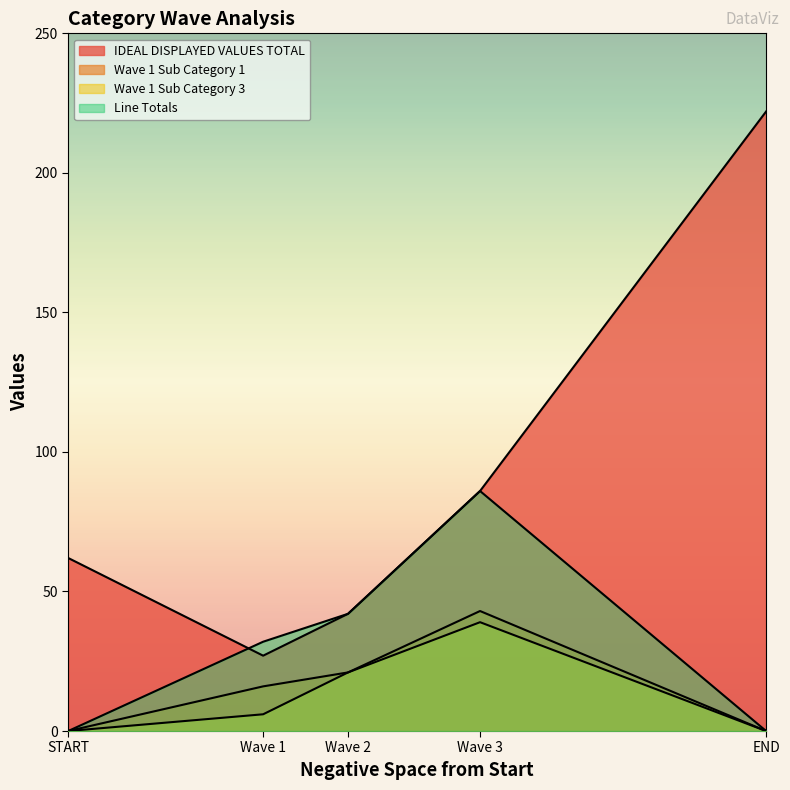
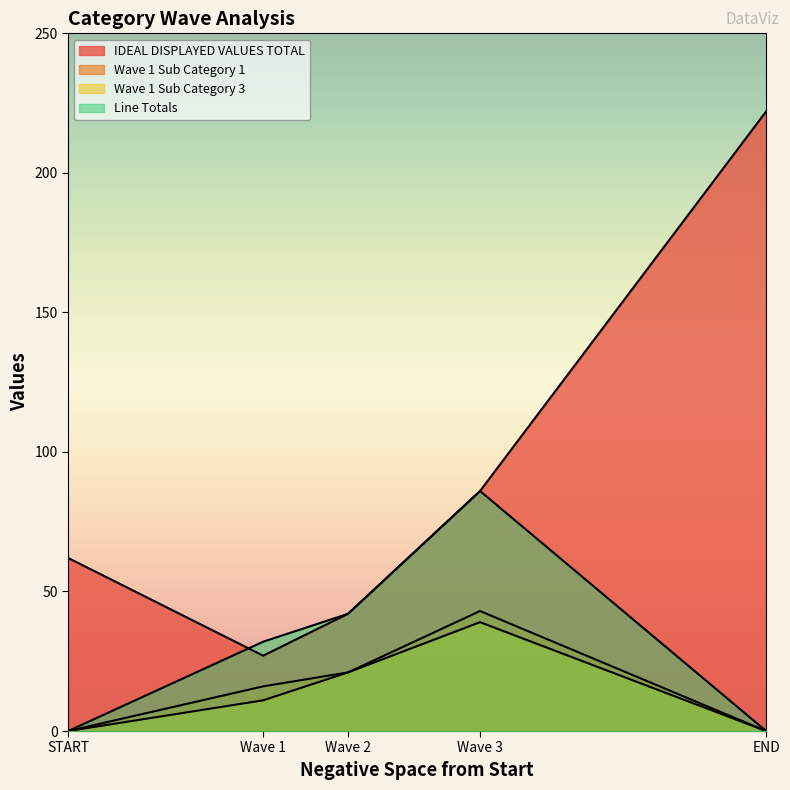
Wave 1 Sub Category 3, Wave 1: 6 -> 11
